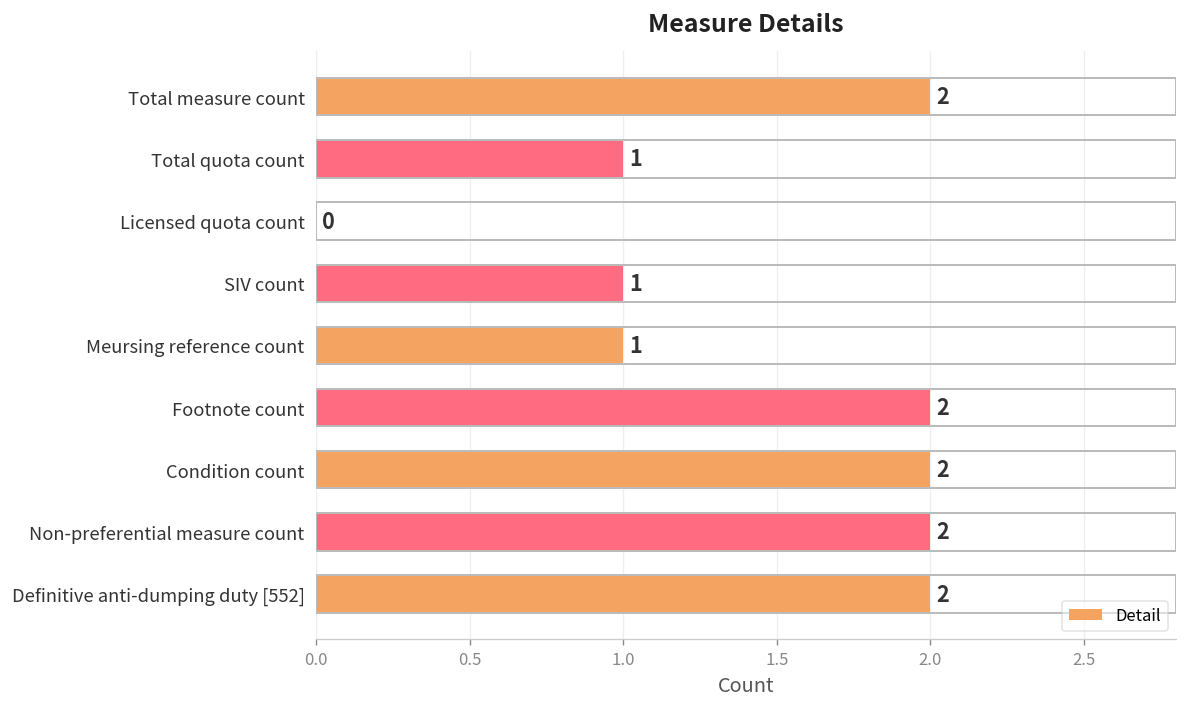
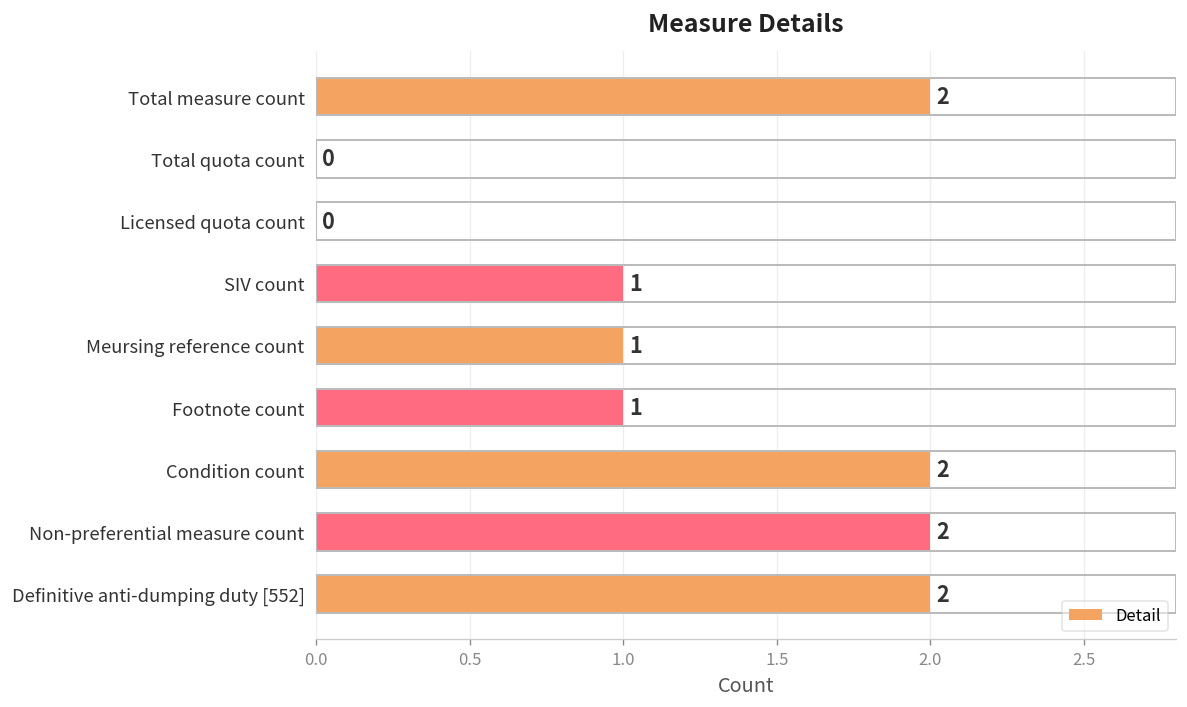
Total quota count: 1 -> 0
Footnote count: 2 -> 1
